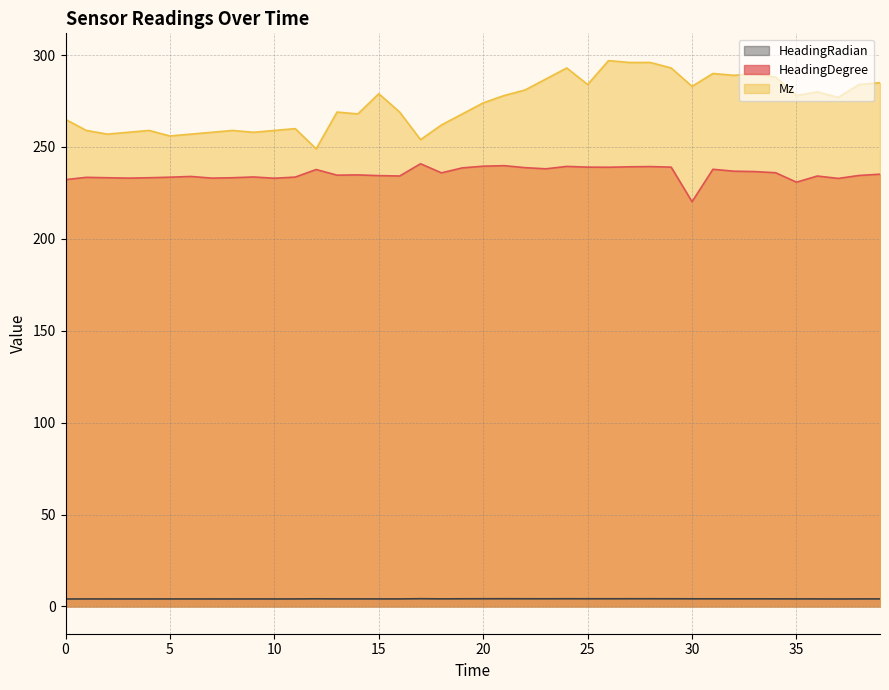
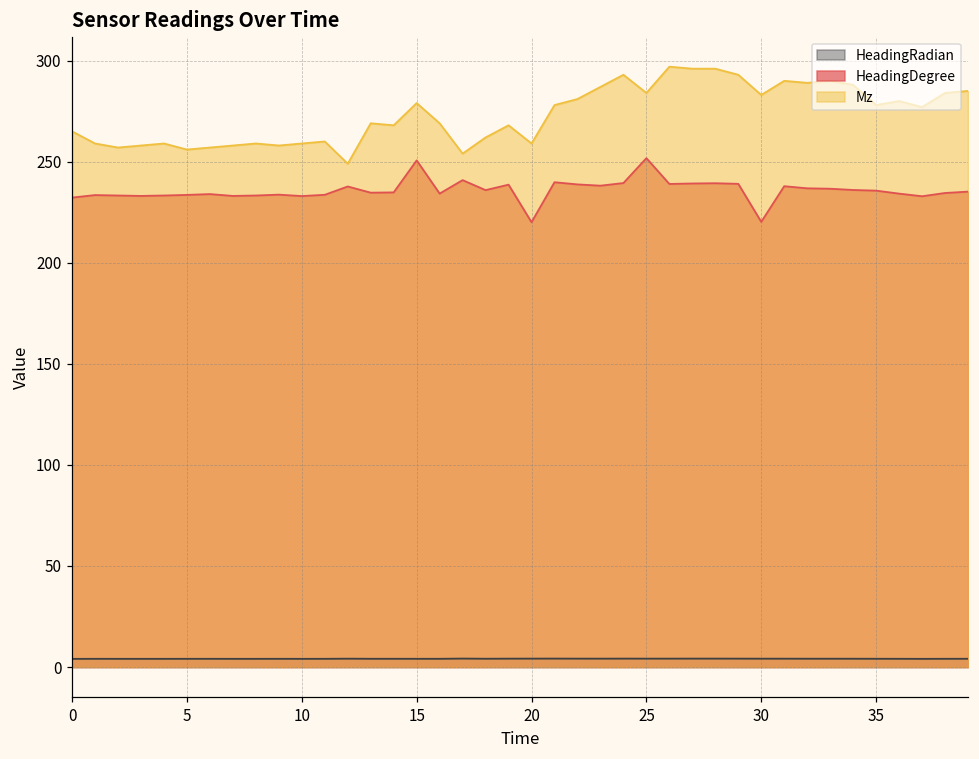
HeadingDegree, 15: 234 -> 251
HeadingDegree, 20: 240 -> 220
Mz, 20: 274 -> 259
HeadingDegree, 25: 239 -> 252
HeadingDegree, 35: 231 -> 236
